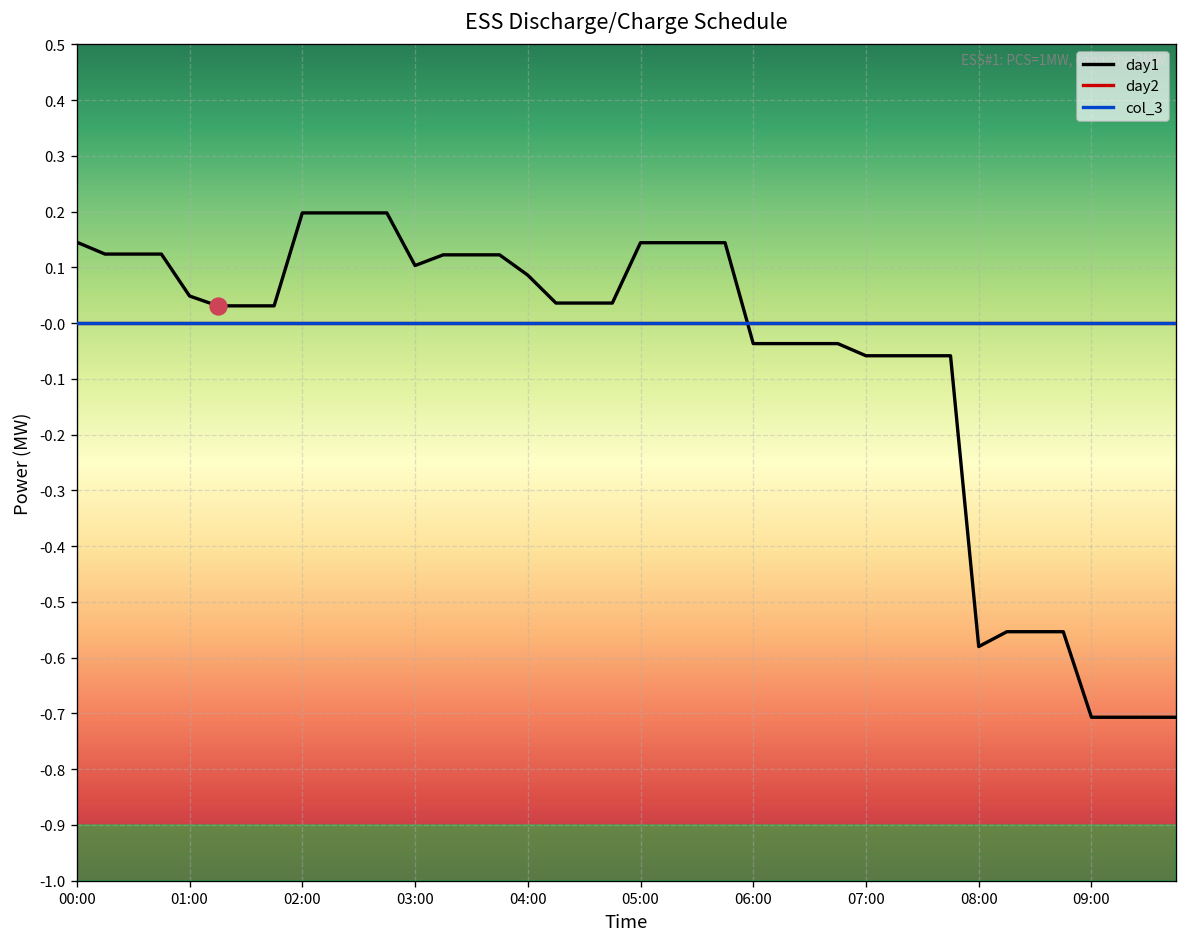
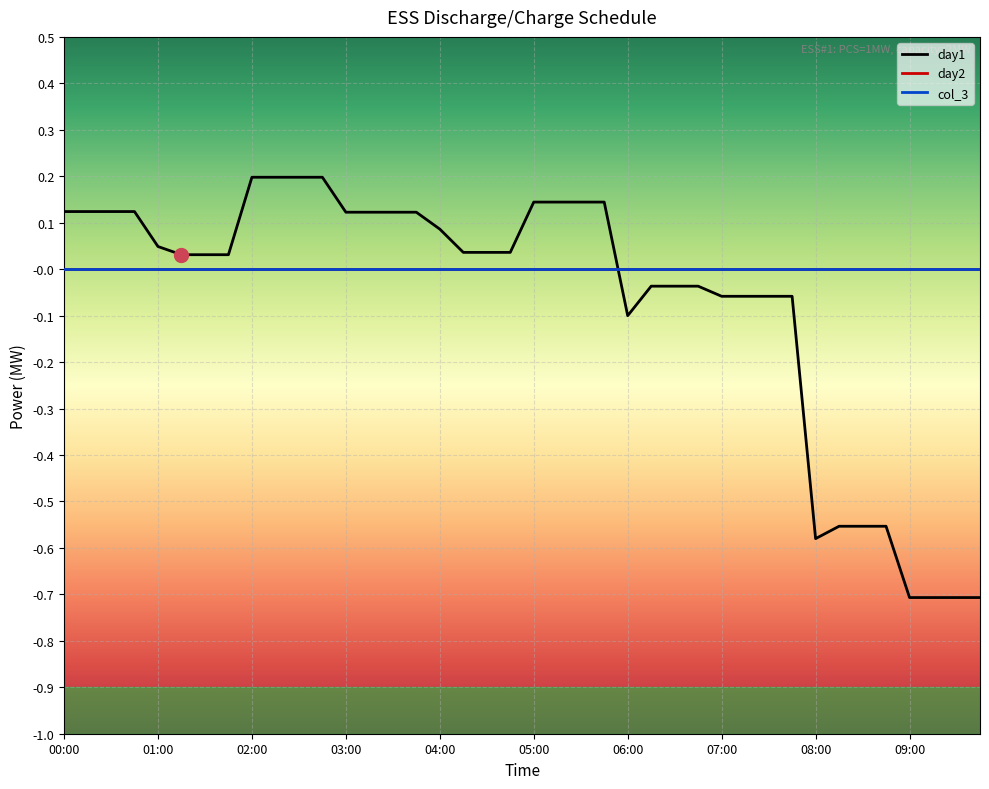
day1, 00:00: 0.15 -> 0.12
day1, 03:00: 0.10 -> 0.12
day1, 06:00: -0.04 -> -0.10
